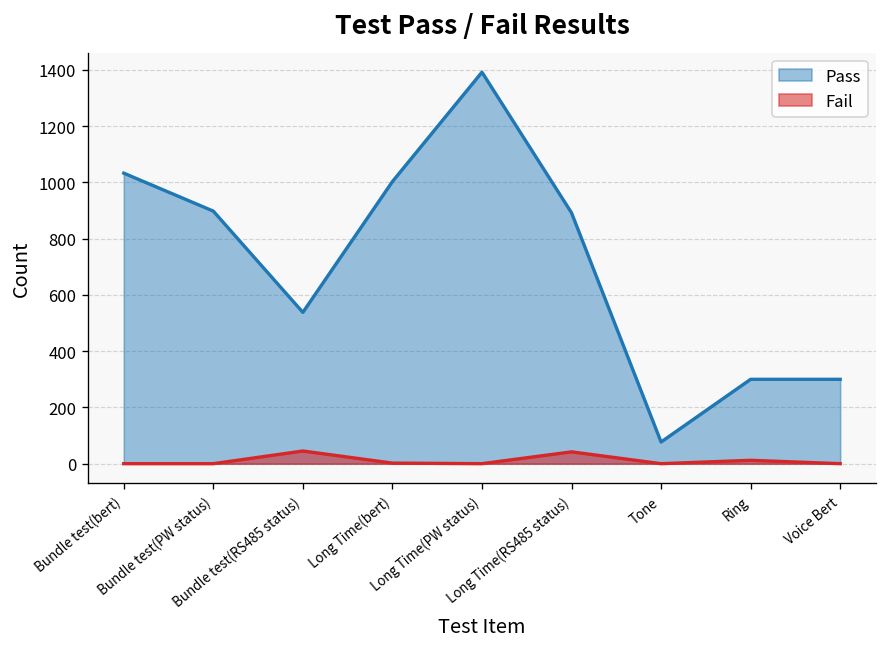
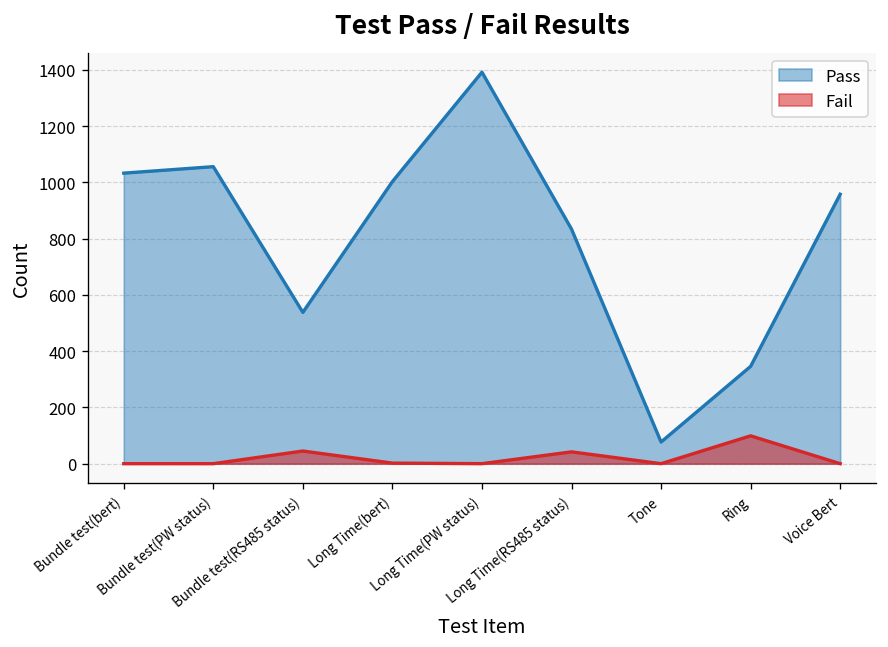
Pass, Bundle test(PW status): 900 -> 1060
Pass, Long Time(RS485 status): 890 -> 830
Pass, Ring: 300 -> 350
Fail, Ring: 10 -> 100
Pass, Voice Bert: 300 -> 960
